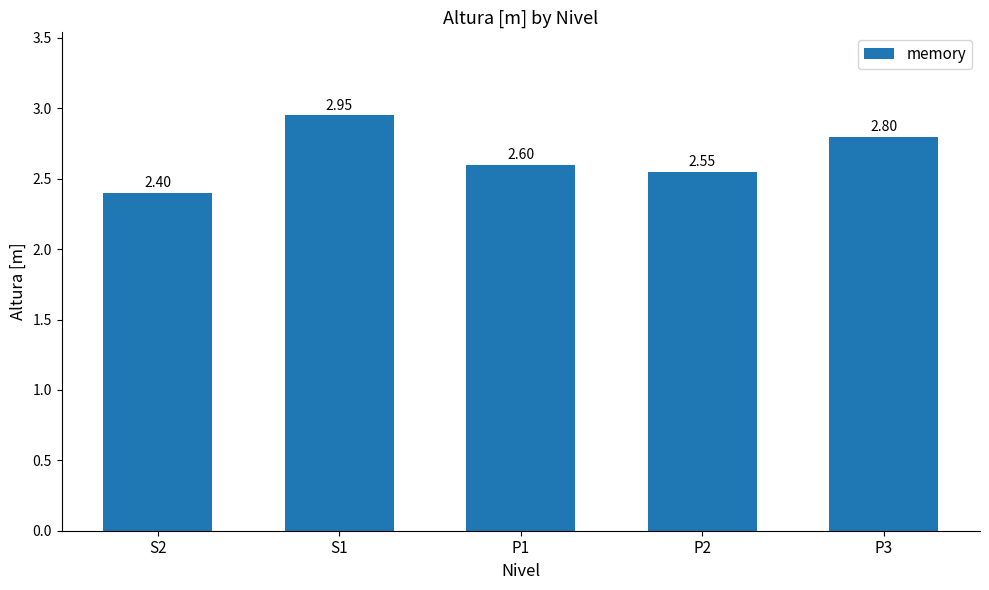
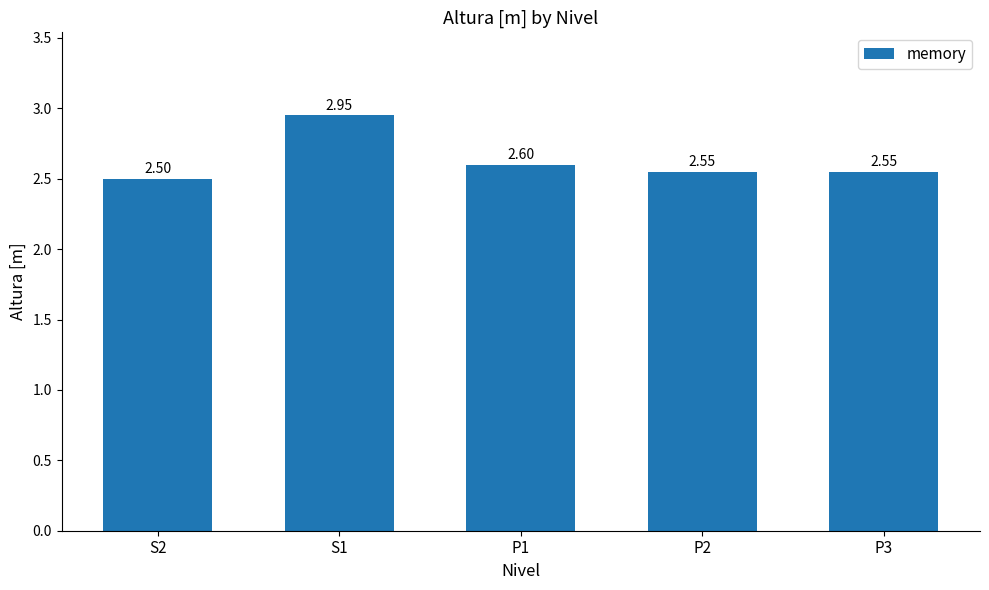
S2: 2.40 -> 2.50
P3: 2.80 -> 2.55
